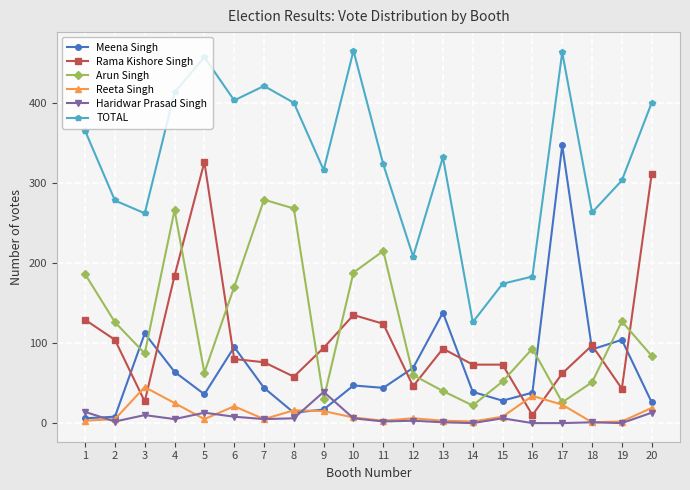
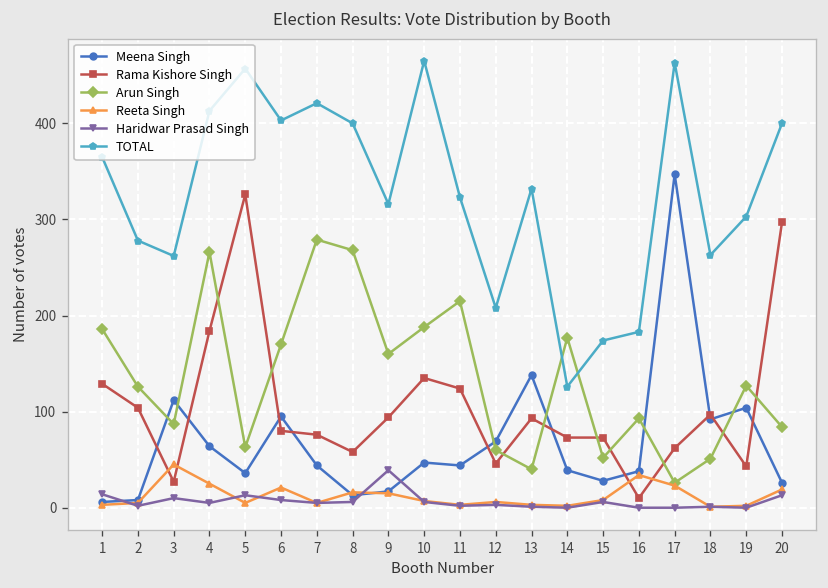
Arun Singh, 9: 30 -> 160
Arun Singh, 14: 20 -> 180
Rama Kishore Singh, 20: 310 -> 300
